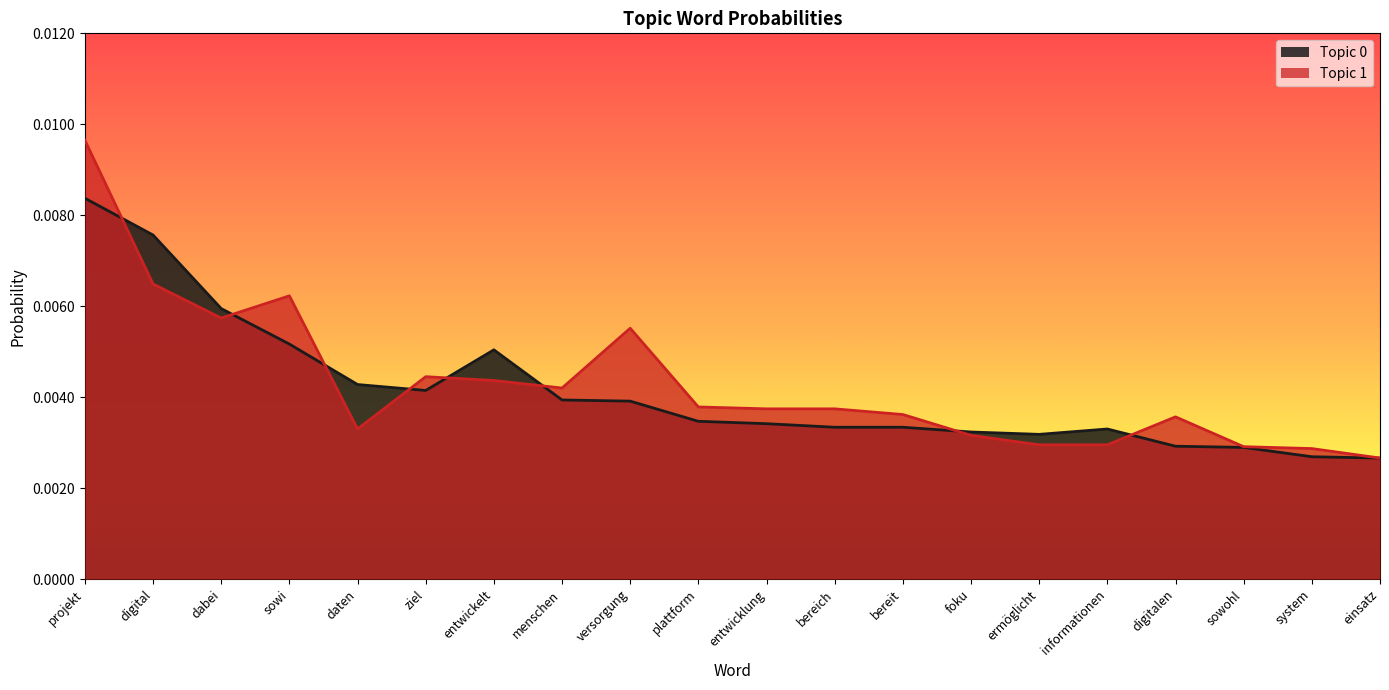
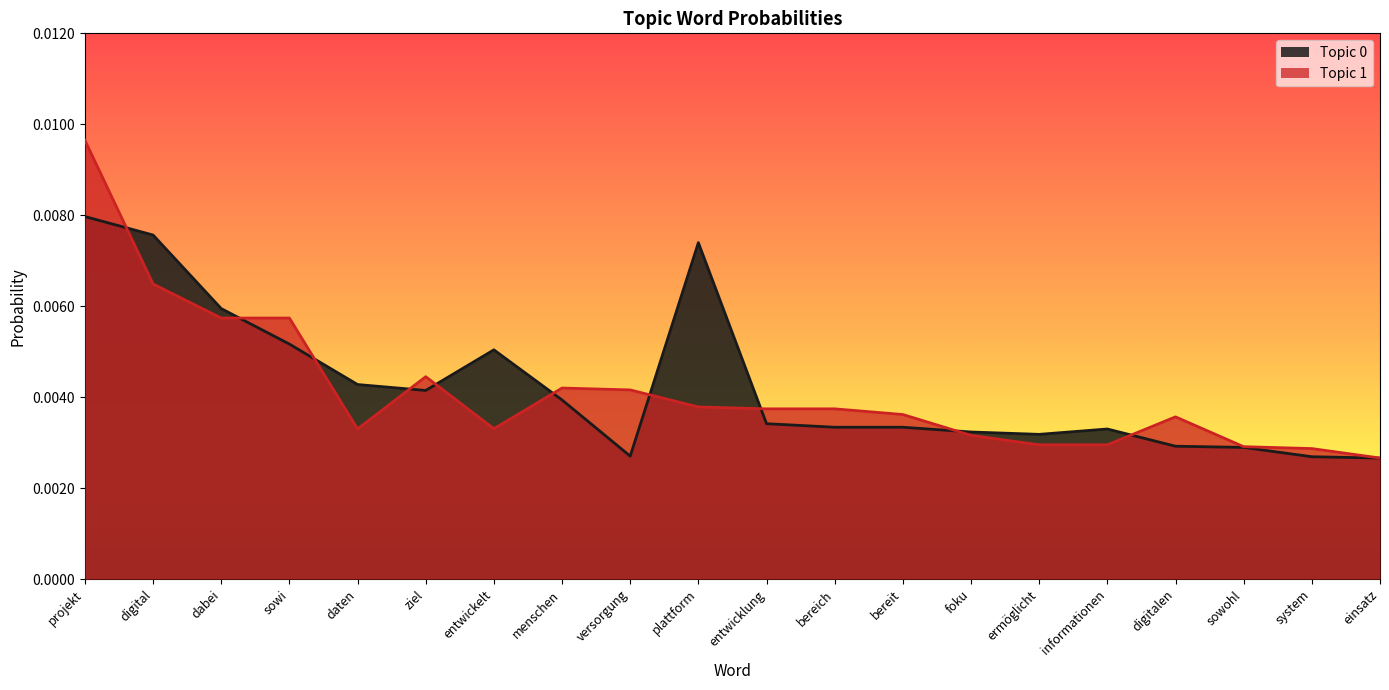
Topic 0, projekt: 0.0084 -> 0.0080
Topic 1, sowi: 0.0062 -> 0.0057
Topic 1, entwickelt: 0.0044 -> 0.0033
Topic 0, versorgung: 0.0039 -> 0.0027
Topic 1, versorgung: 0.0055 -> 0.0042
Topic 0, plattform: 0.0035 -> 0.0074
